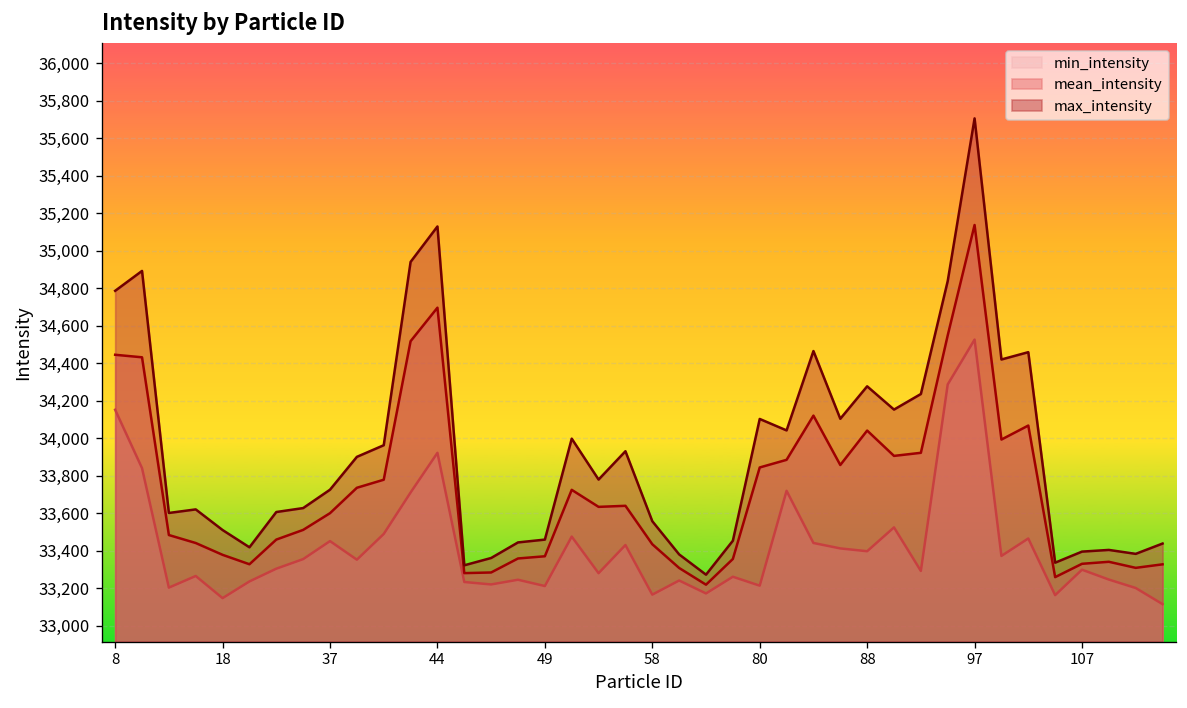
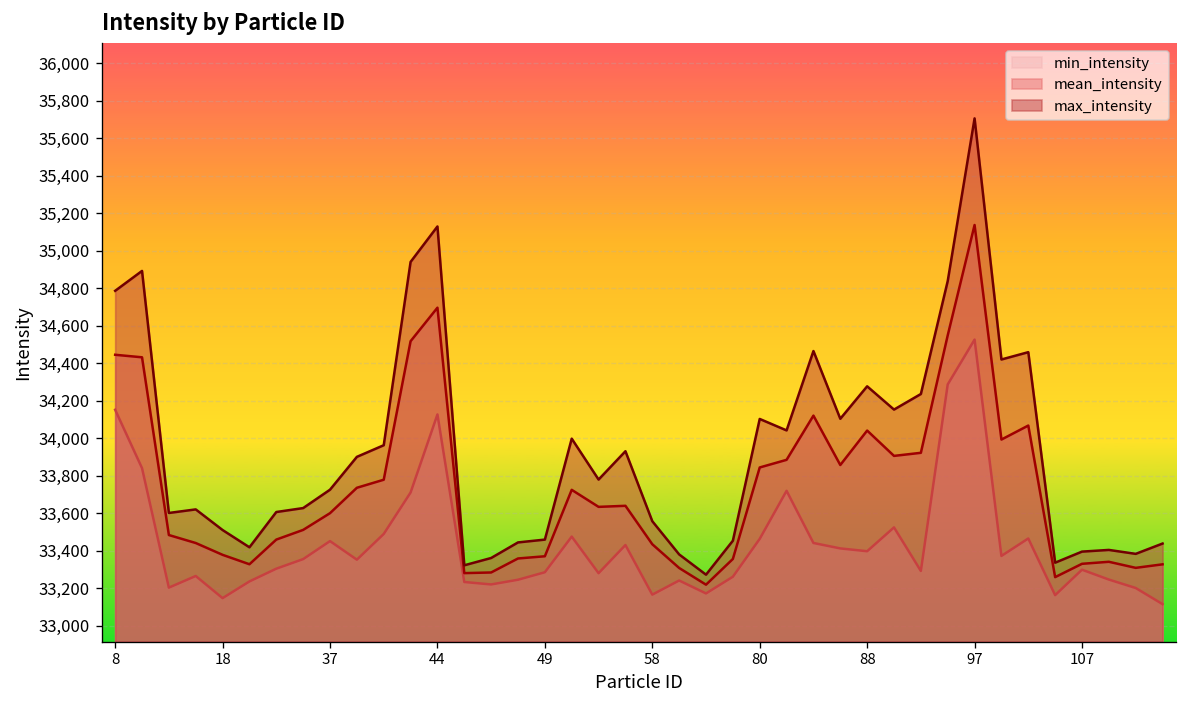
min_intensity, 44: 33,920 -> 34,130
min_intensity, 49: 33,210 -> 33,290
min_intensity, 80: 33,210 -> 33,460
